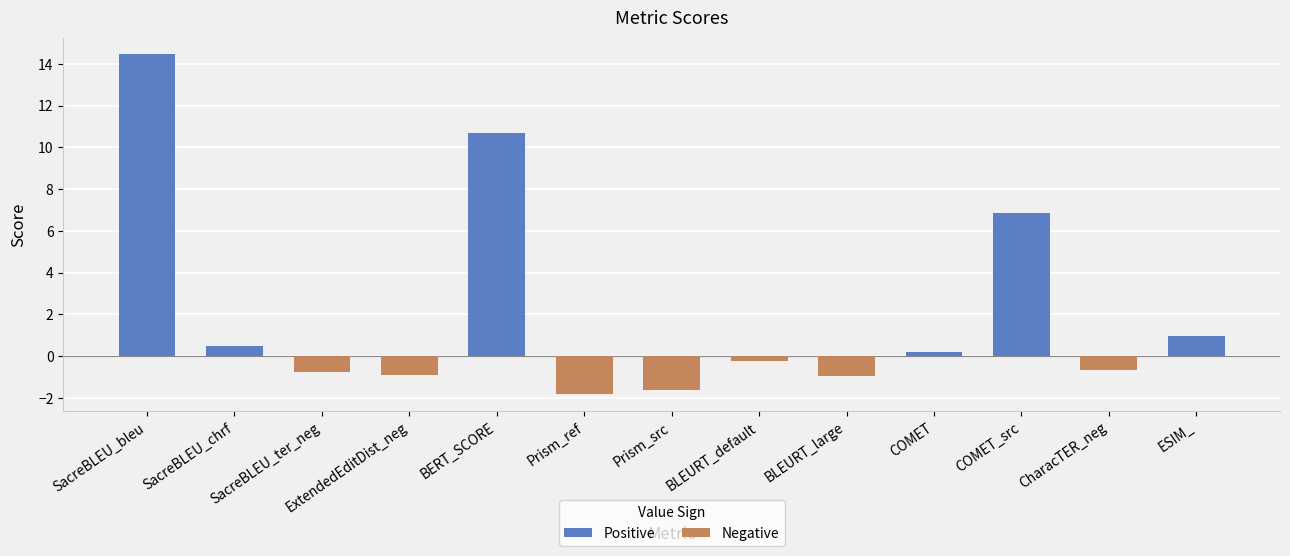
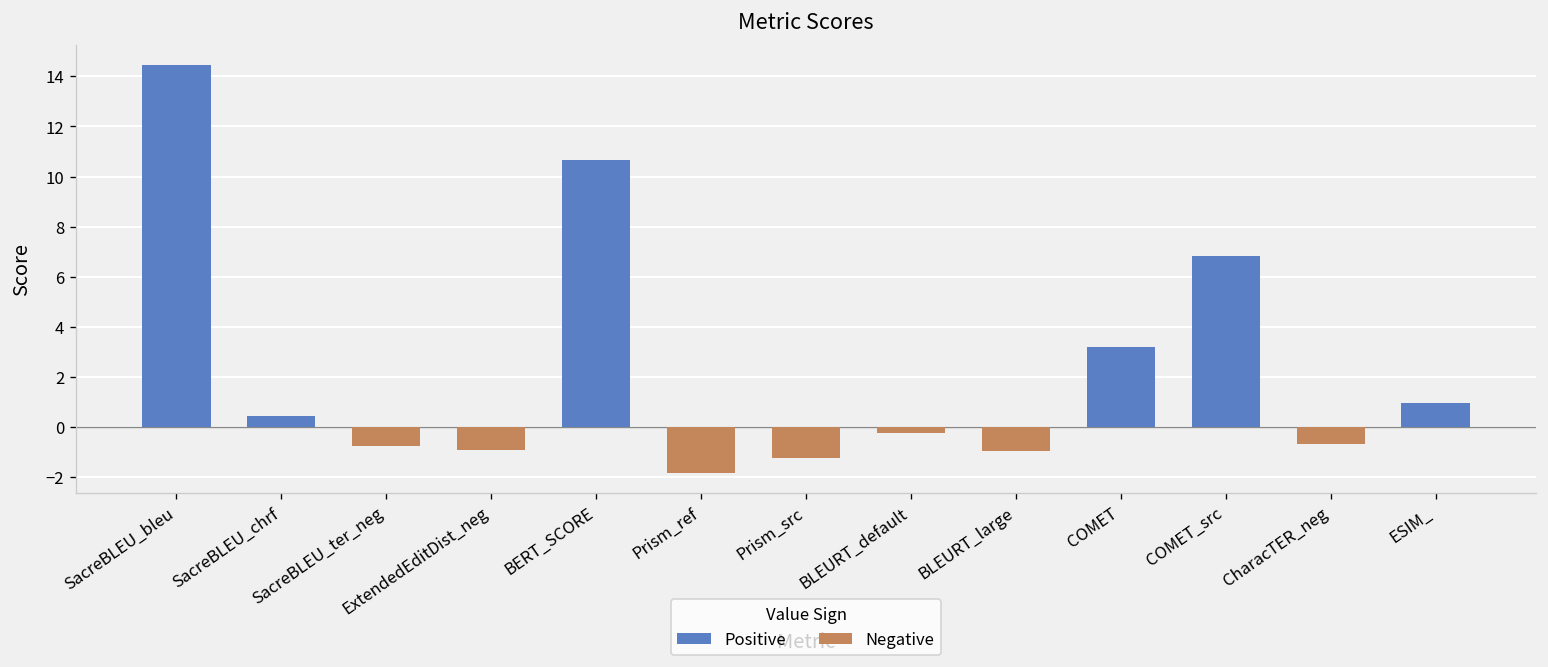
Prism_src: -1.7 -> -1.3
COMET: 0.2 -> 3.2
